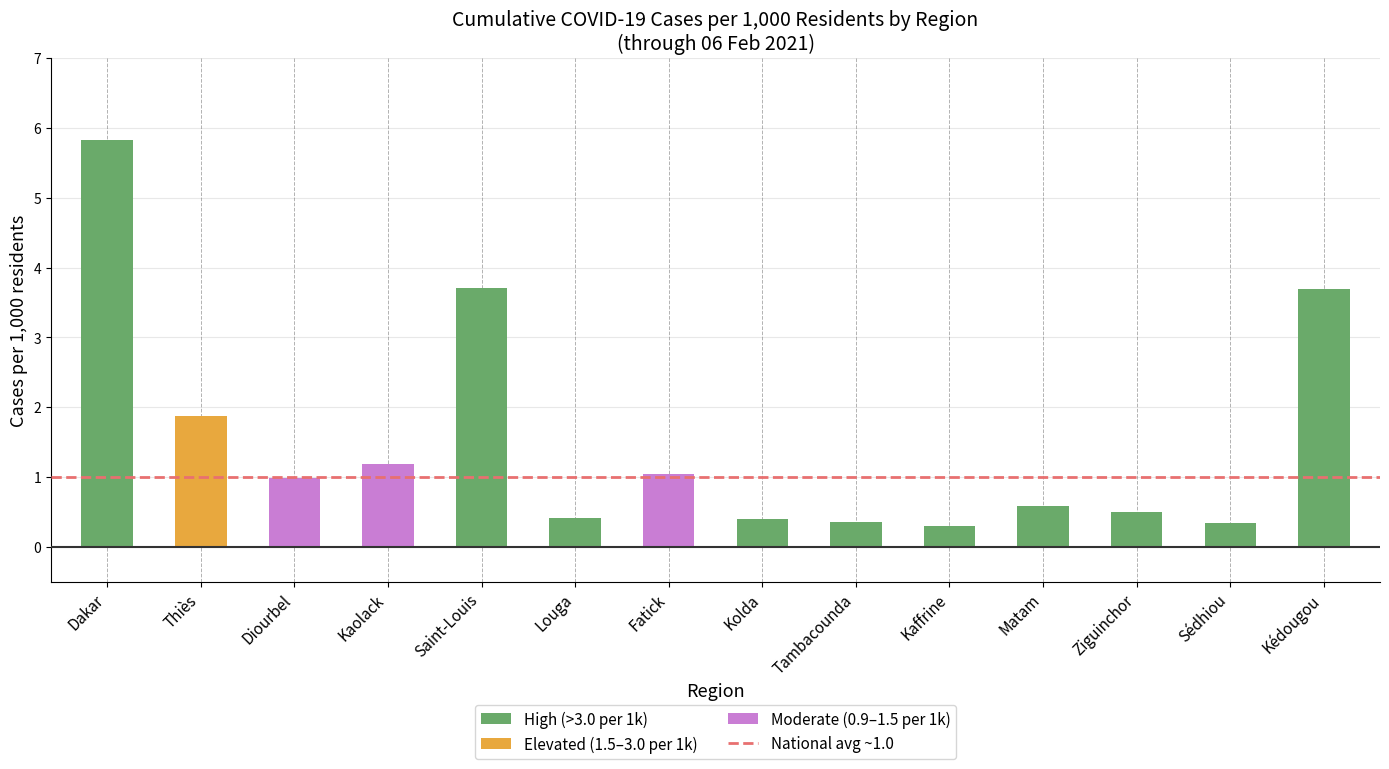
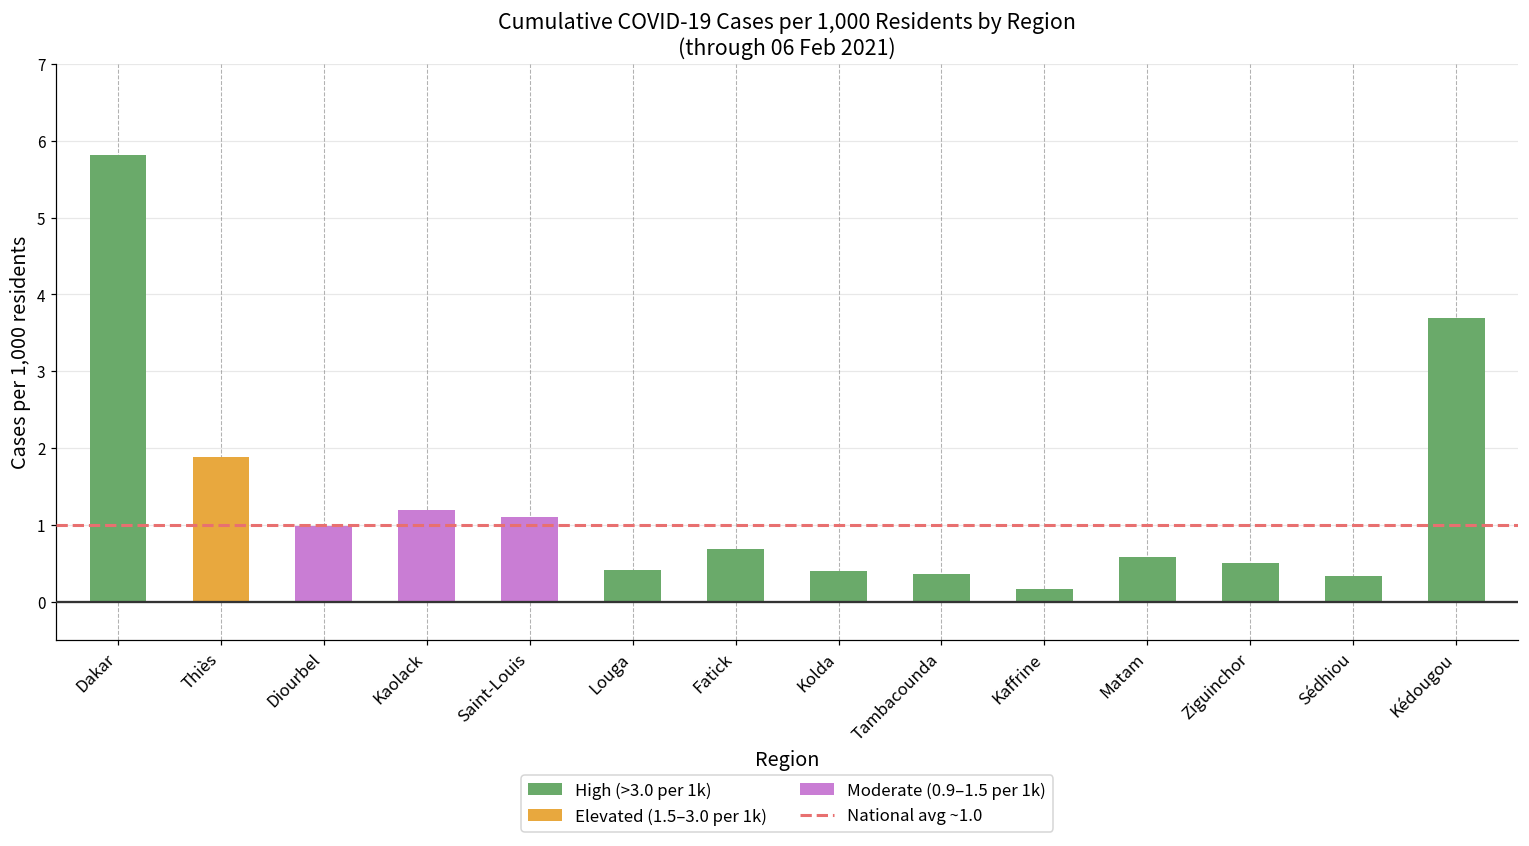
Saint-Louis: 3.7 -> 1.1
Fatick: 1.1 -> 0.7
Kaffrine: 0.3 -> 0.2
